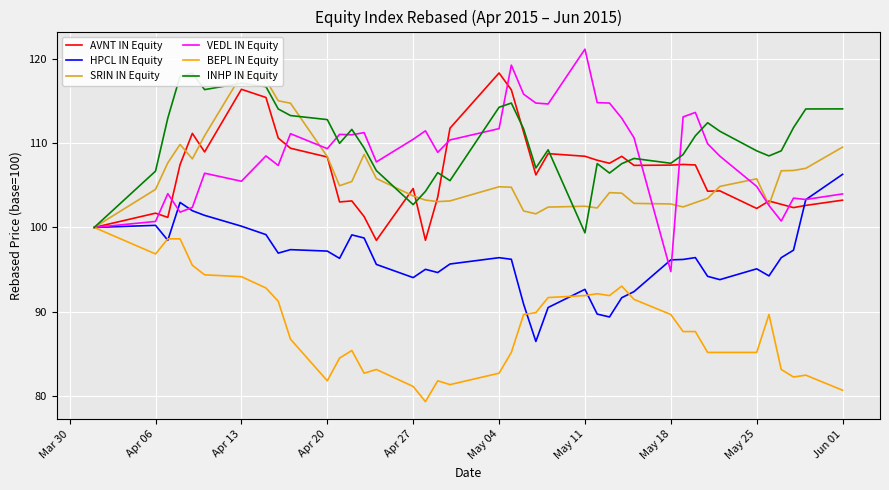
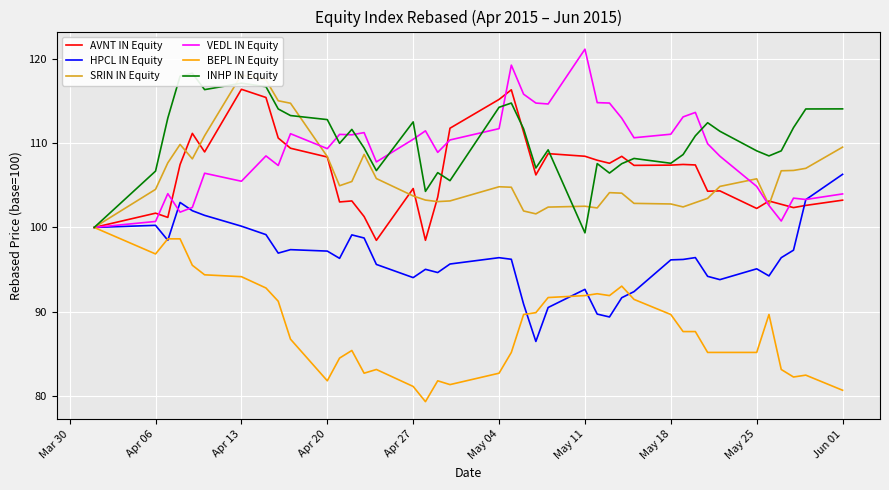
INHP IN Equity, Apr 27: 103 -> 113
AVNT IN Equity, May 04: 118 -> 115
VEDL IN Equity, May 18: 95 -> 111
